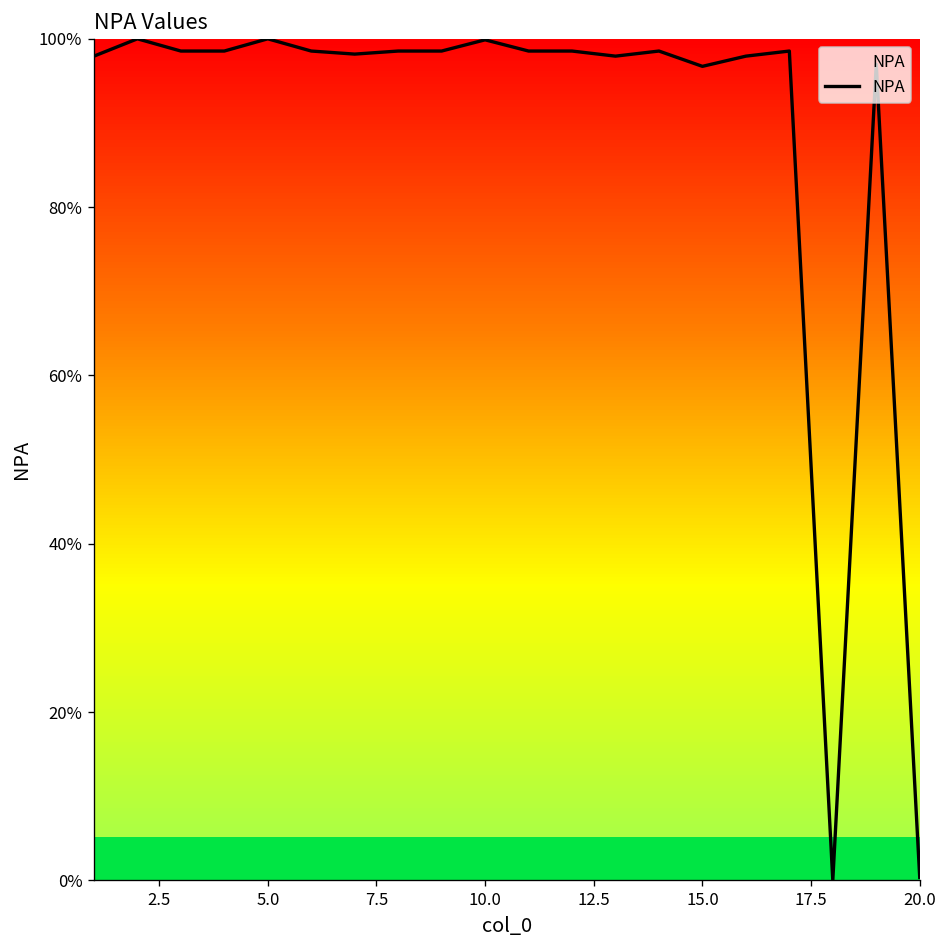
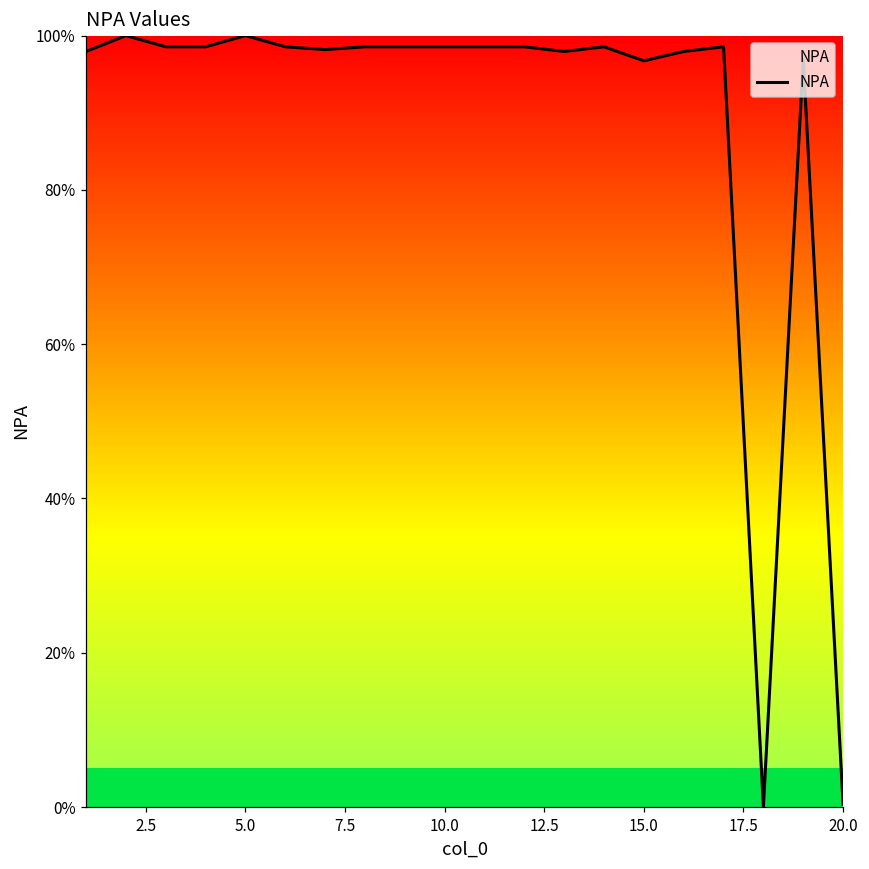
10.0: 100% -> 99%
